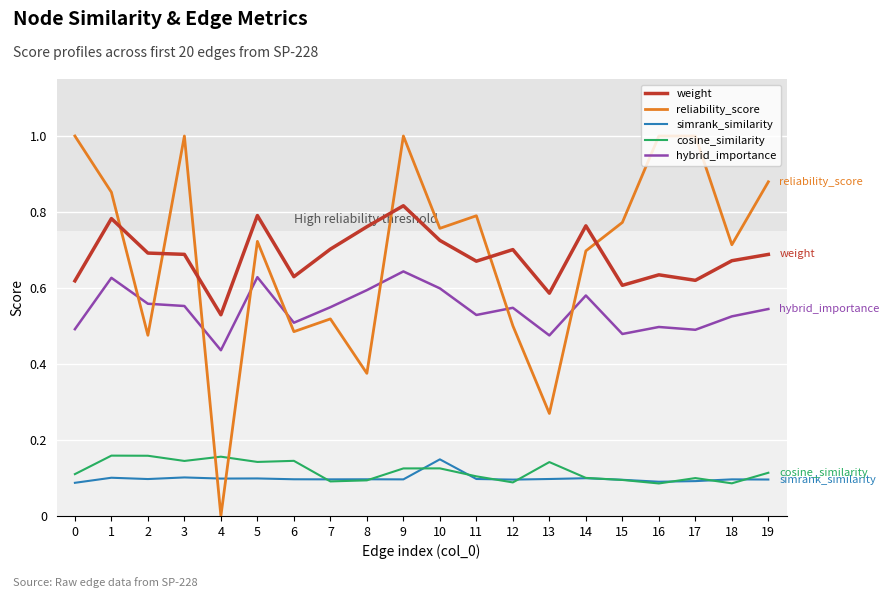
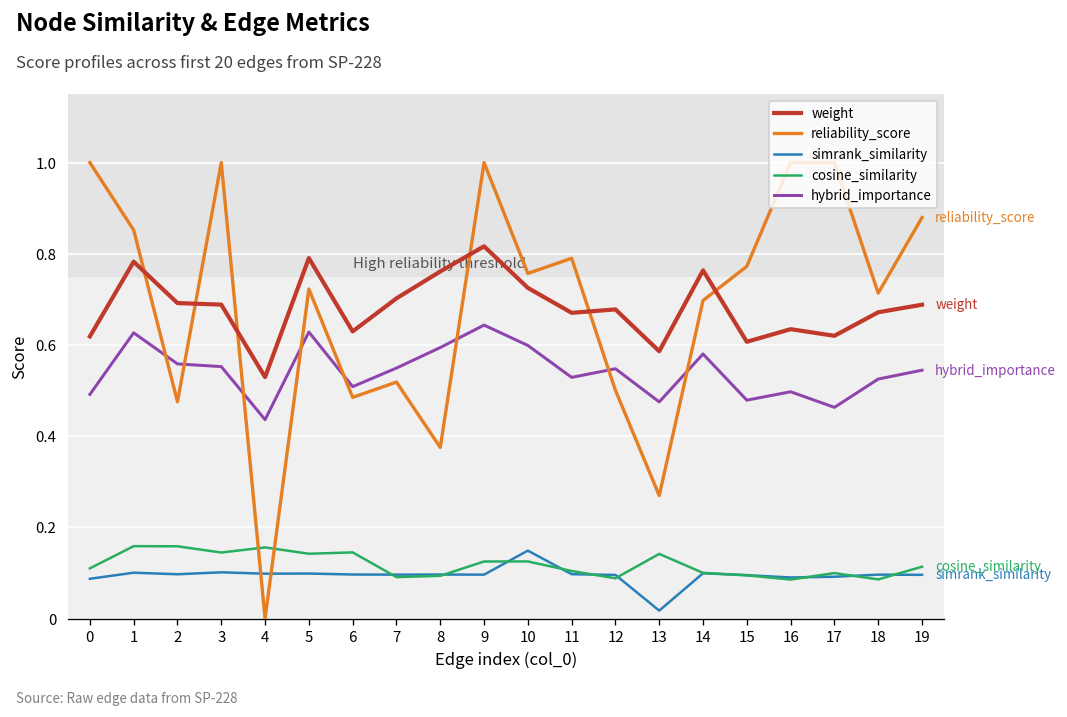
weight, 12: 0.70 -> 0.68
simrank_similarity, 13: 0.10 -> 0.02
hybrid_importance, 17: 0.49 -> 0.46
